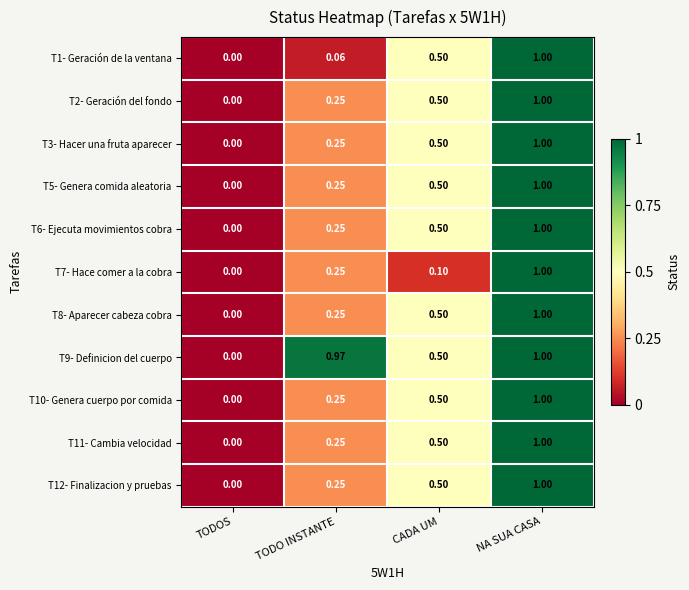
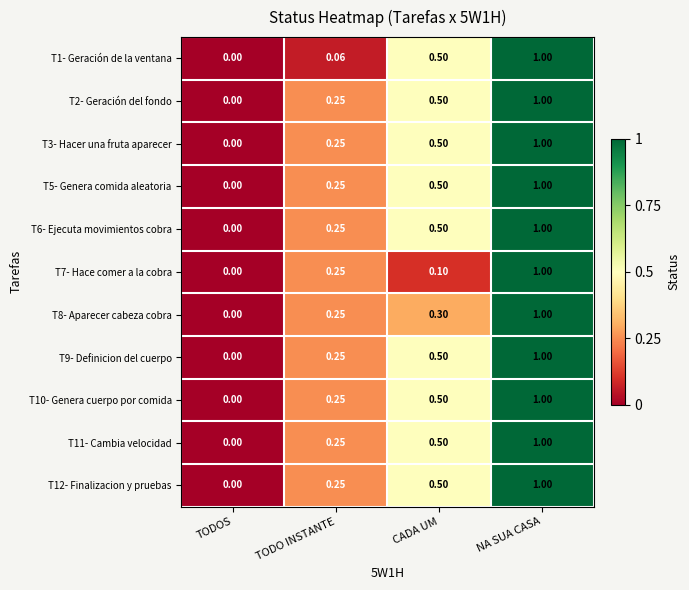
T8- Aparecer cabeza cobra, CADA UM: 0.50 -> 0.30
T9- Definicion del cuerpo, TODO INSTANTE: 0.97 -> 0.25
